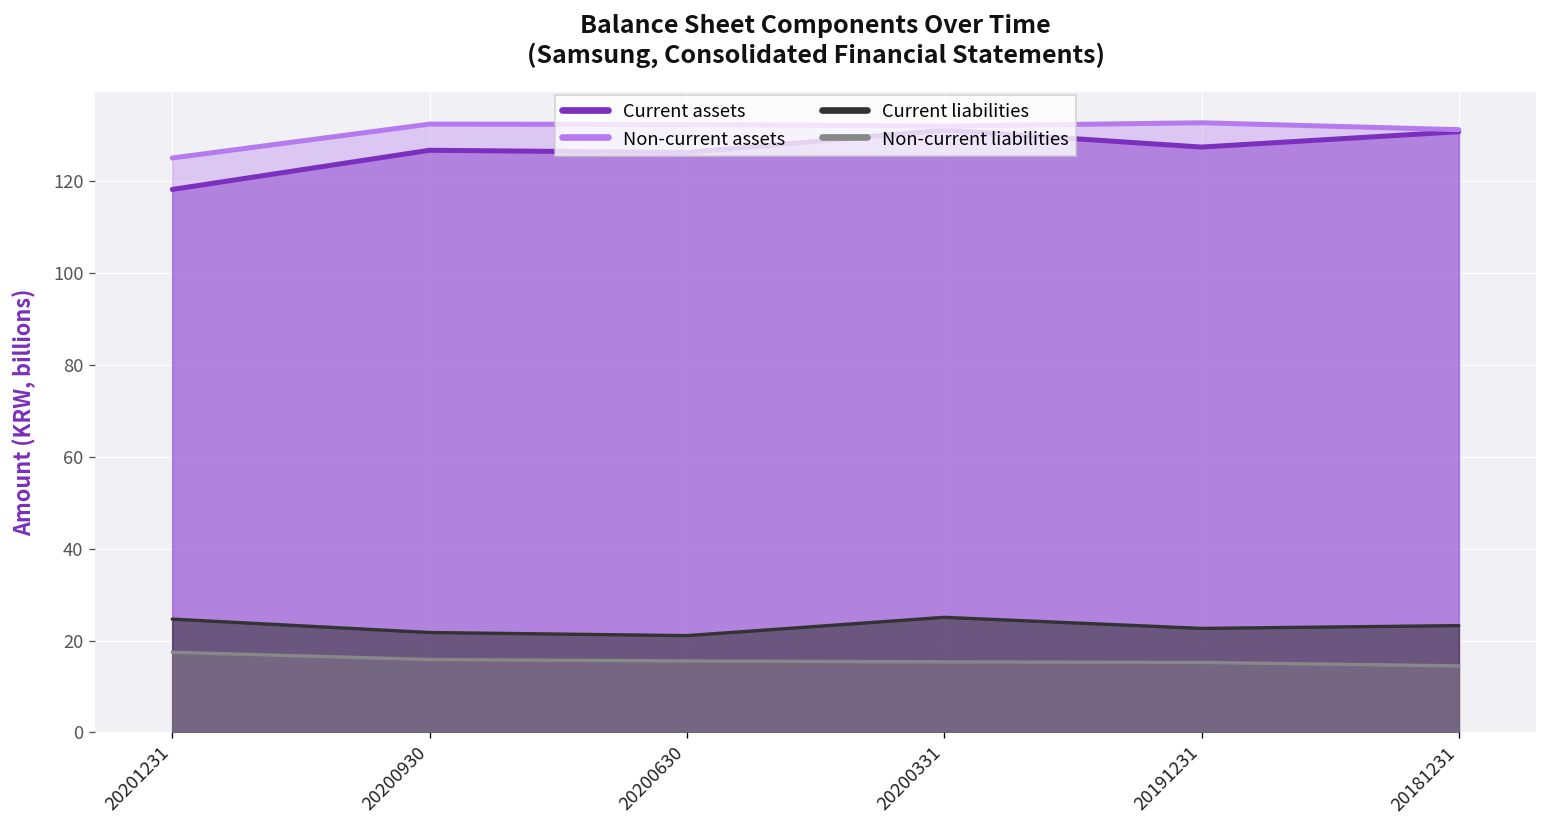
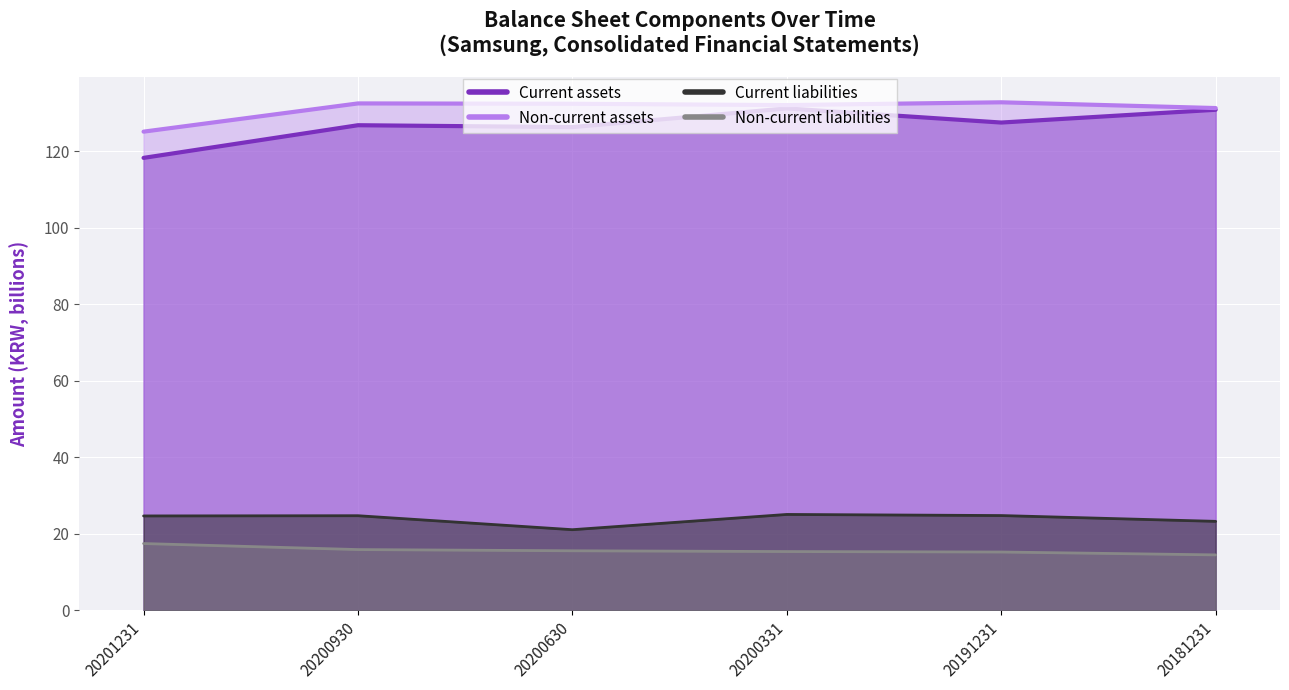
Current liabilities, 20200930: 22 -> 25
Current liabilities, 20191231: 23 -> 25
